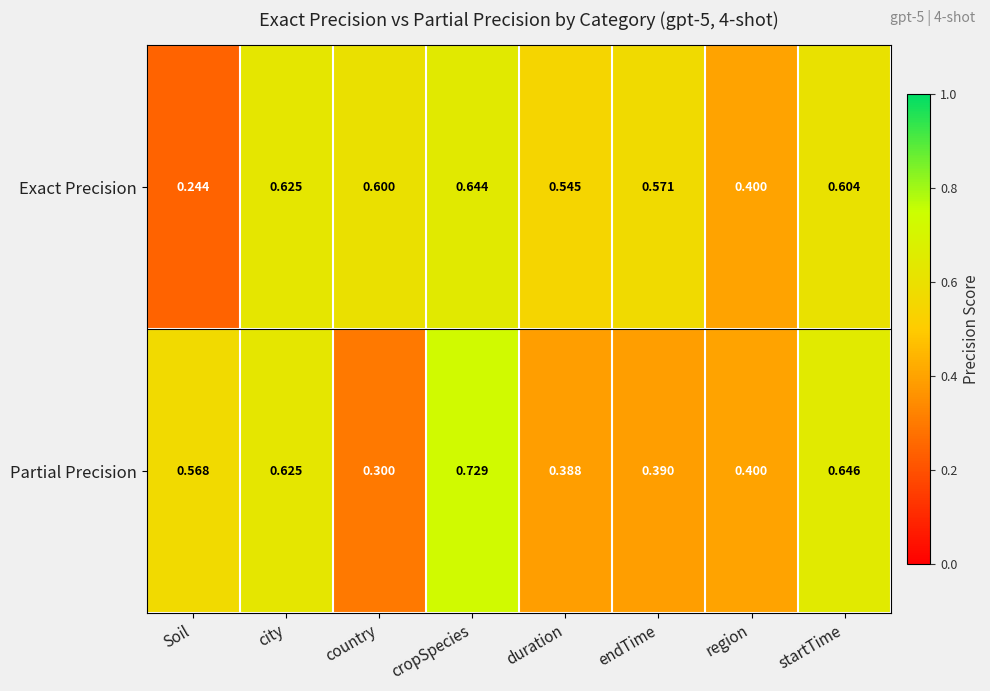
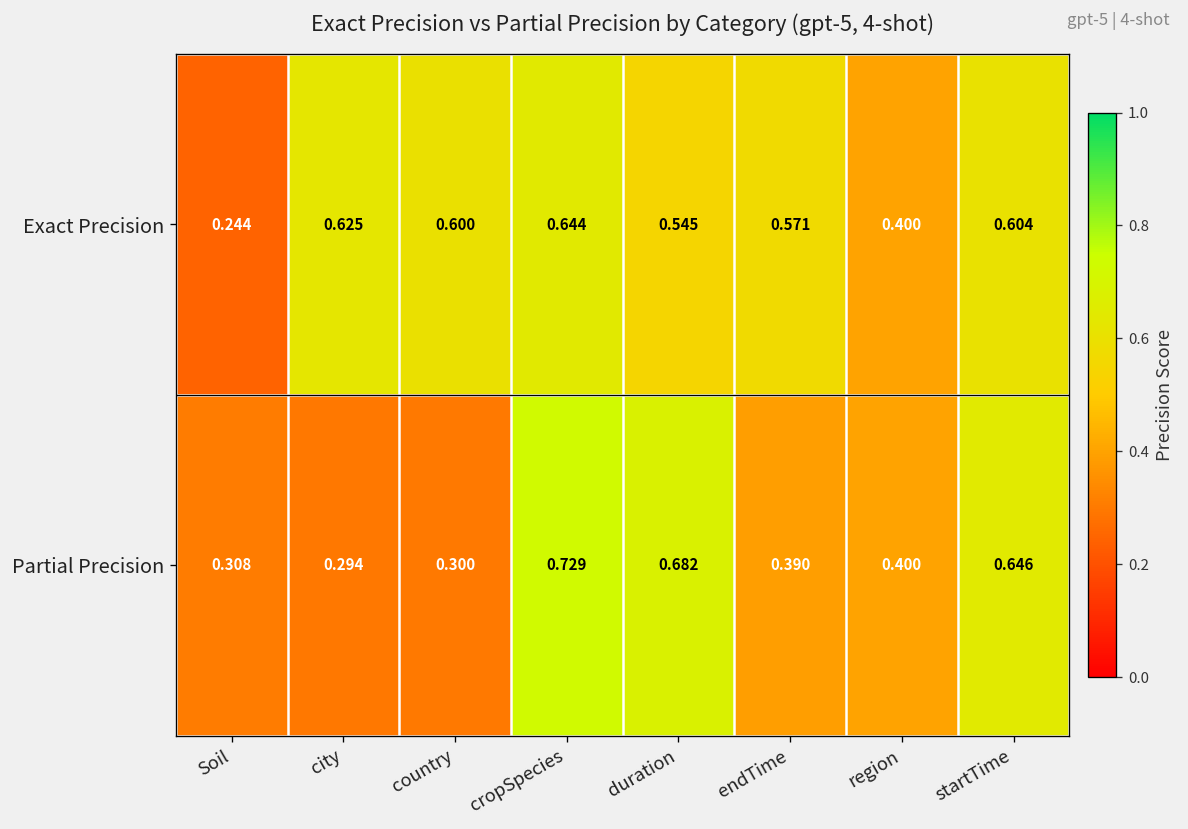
Partial Precision, Soil: 0.568 -> 0.308
Partial Precision, city: 0.625 -> 0.294
Partial Precision, duration: 0.388 -> 0.682
